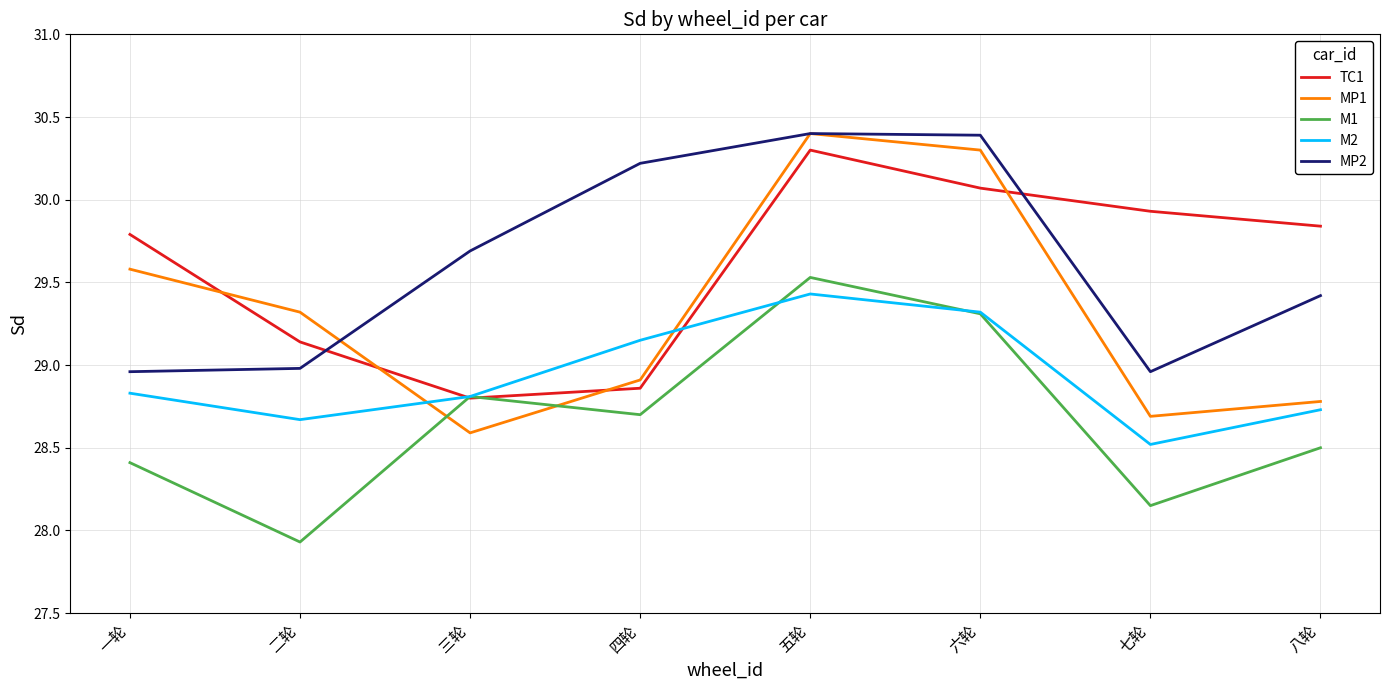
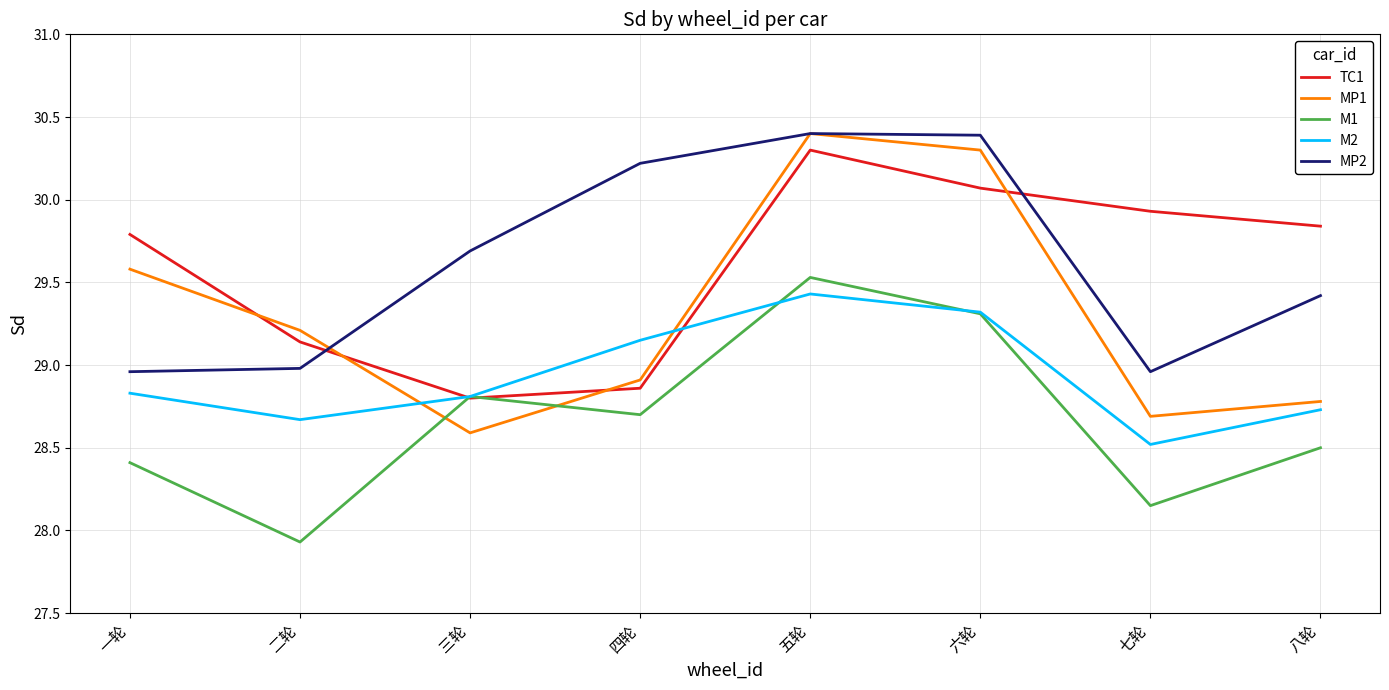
MP1, 二轮: 29.32 -> 29.21
